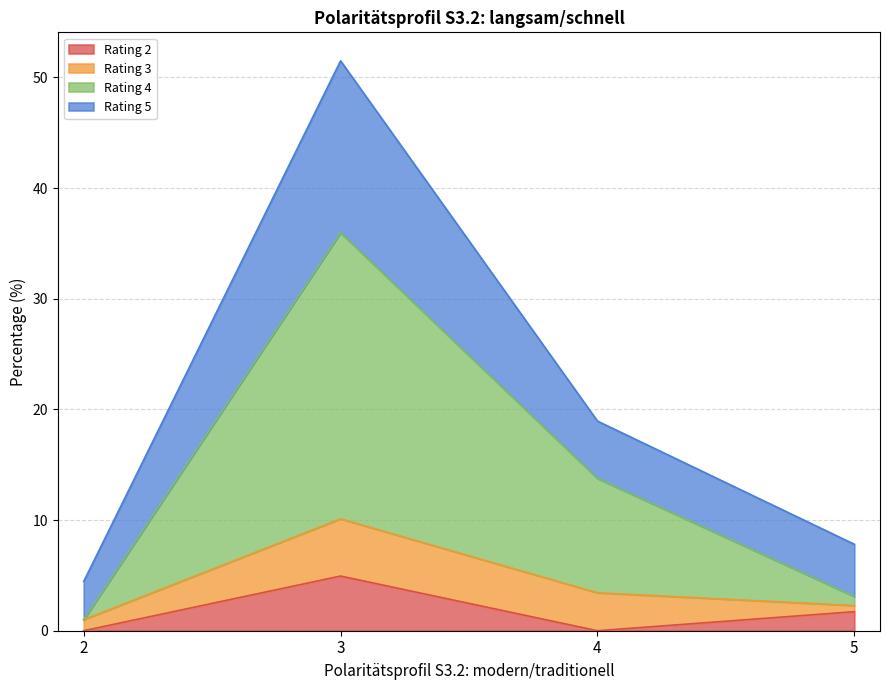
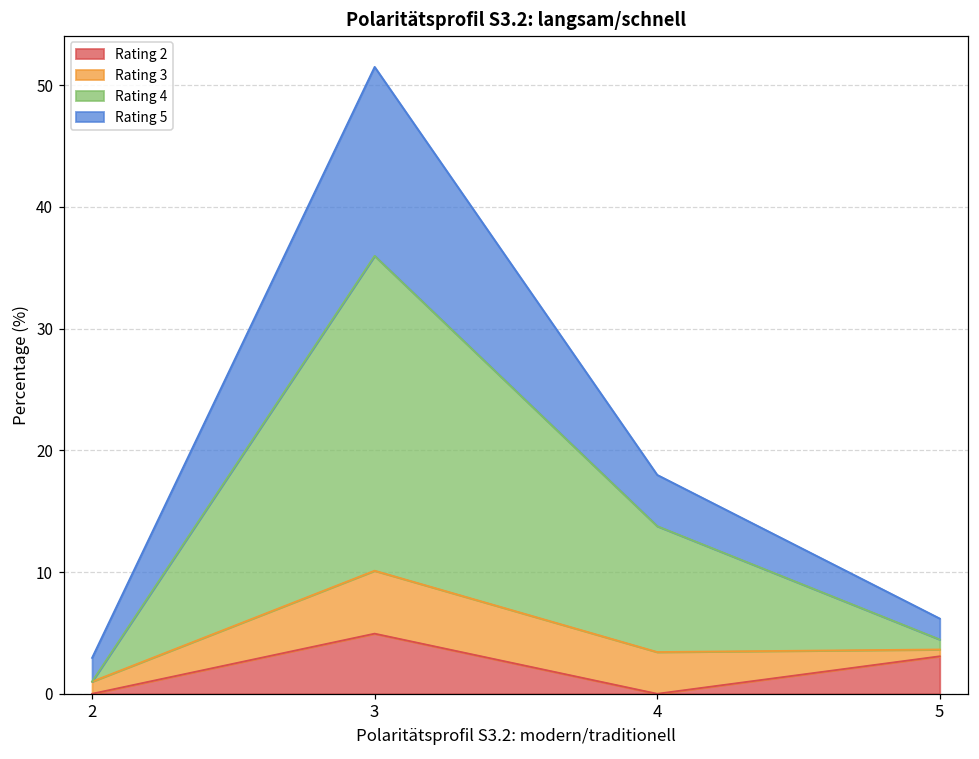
Rating 5, 2: 3.5 -> 2.0
Rating 5, 4: 5.2 -> 4.2
Rating 2, 5: 1.7 -> 3.1
Rating 5, 5: 4.7 -> 1.7
